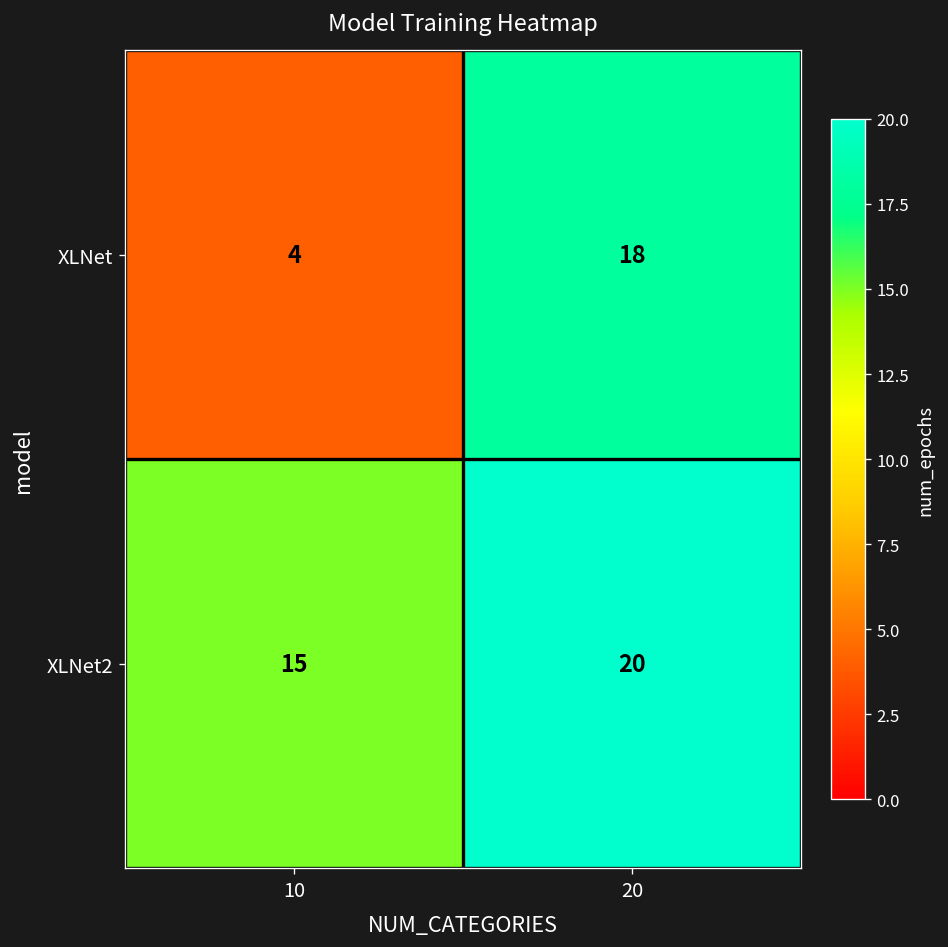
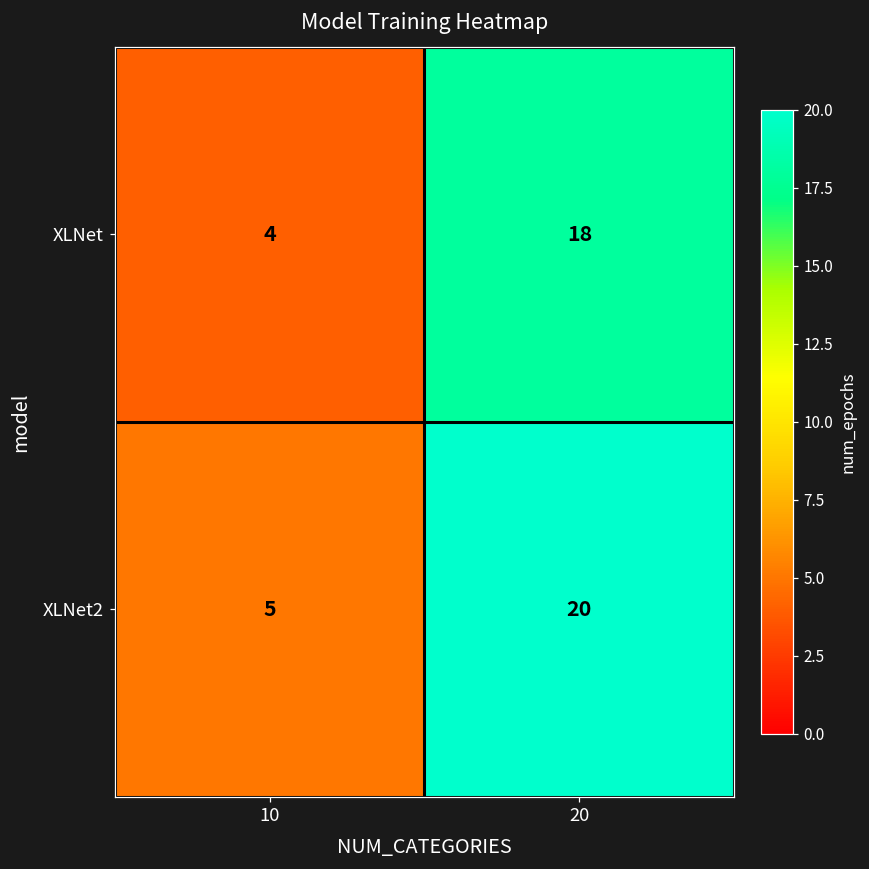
XLNet2, 10: 15 -> 5
